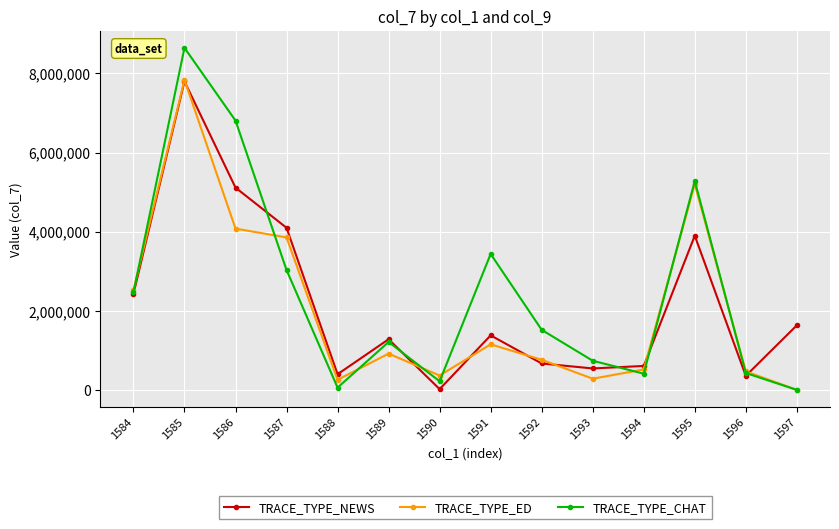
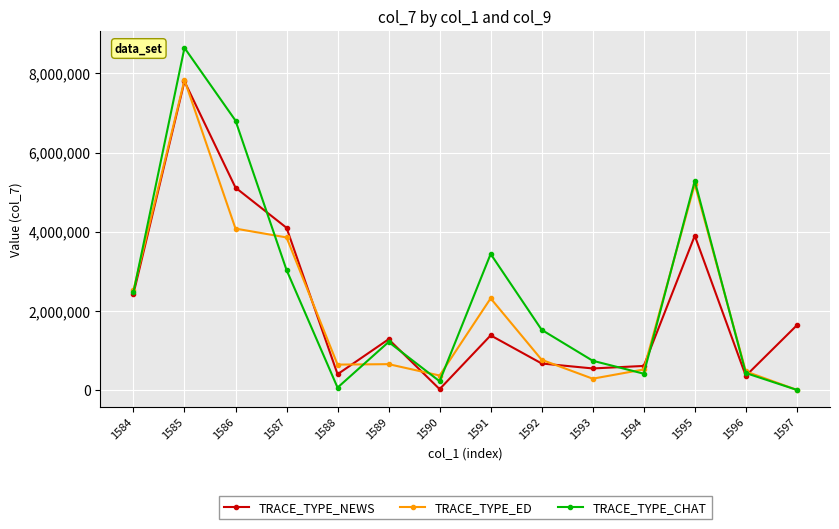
TRACE_TYPE_ED, 1588: 300,000 -> 600,000
TRACE_TYPE_ED, 1589: 900,000 -> 700,000
TRACE_TYPE_ED, 1591: 1,200,000 -> 2,300,000
